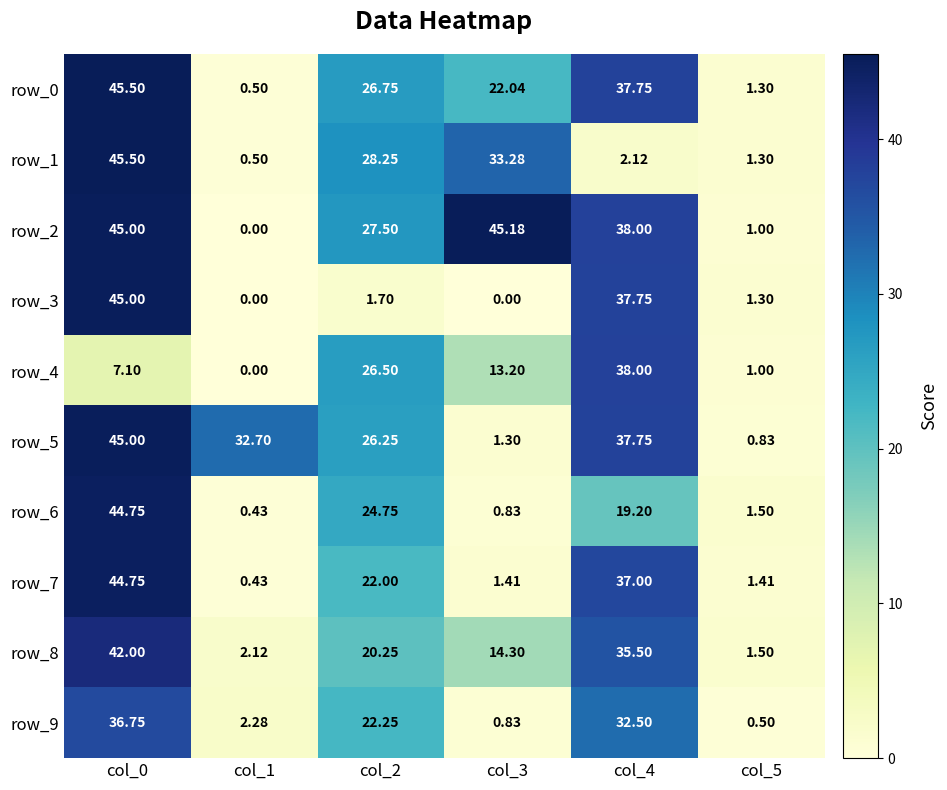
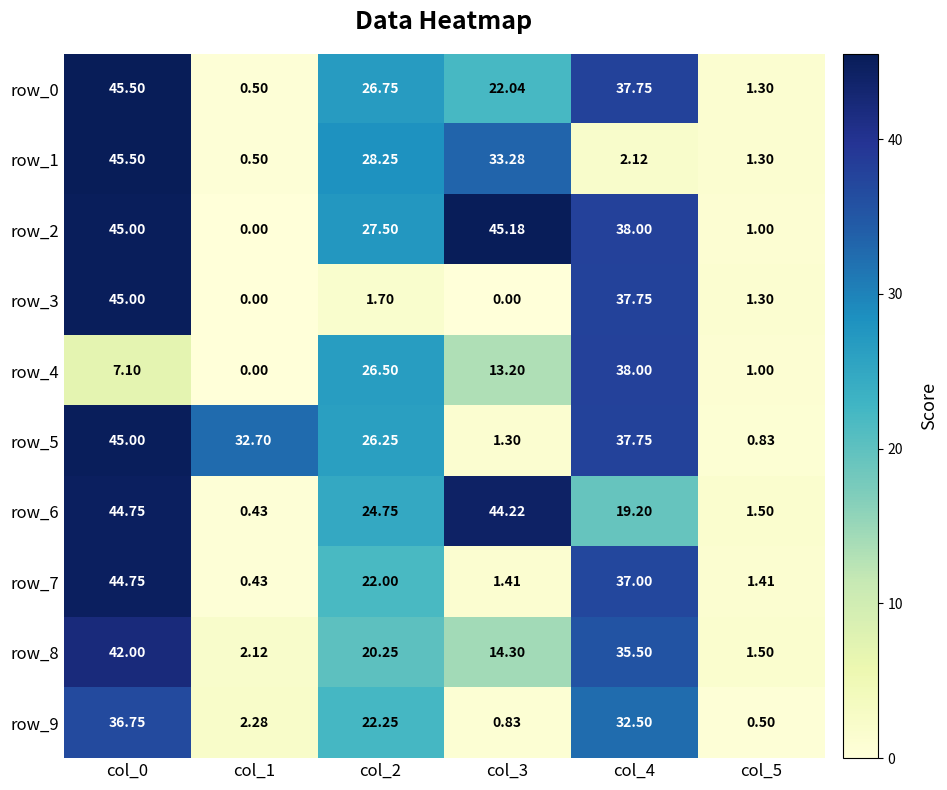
row_6, col_3: 0.83 -> 44.22
